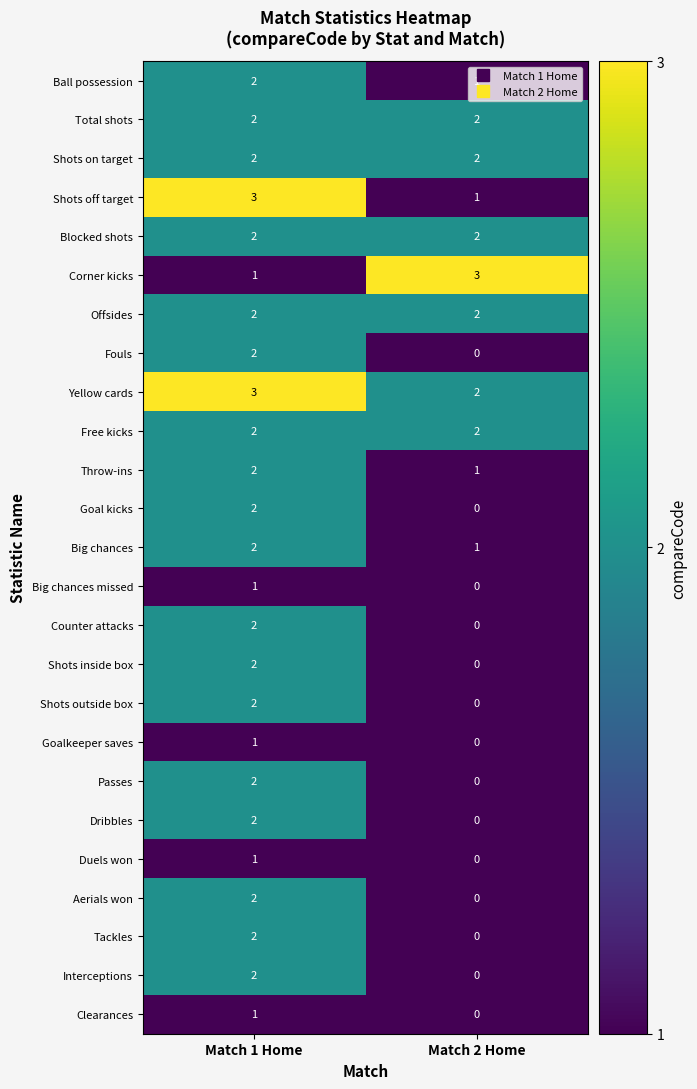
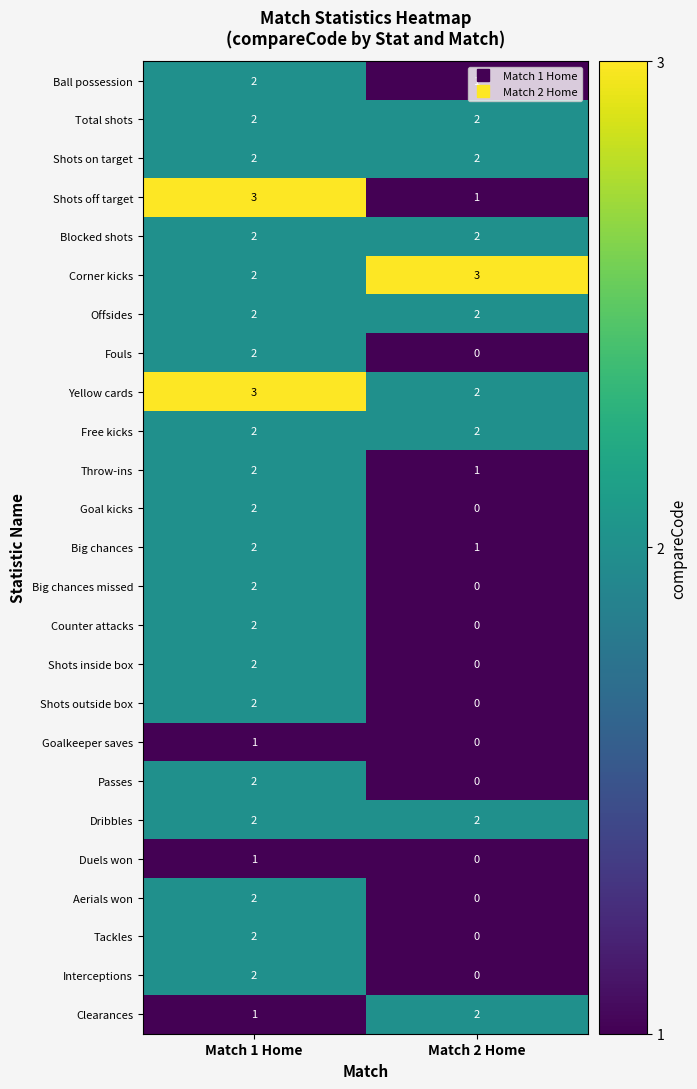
Corner kicks, Match 1 Home: 1 -> 2
Big chances missed, Match 1 Home: 1 -> 2
Dribbles, Match 2 Home: 0 -> 2
Clearances, Match 2 Home: 0 -> 2
